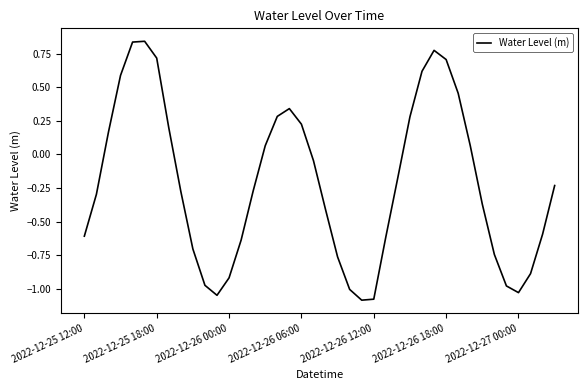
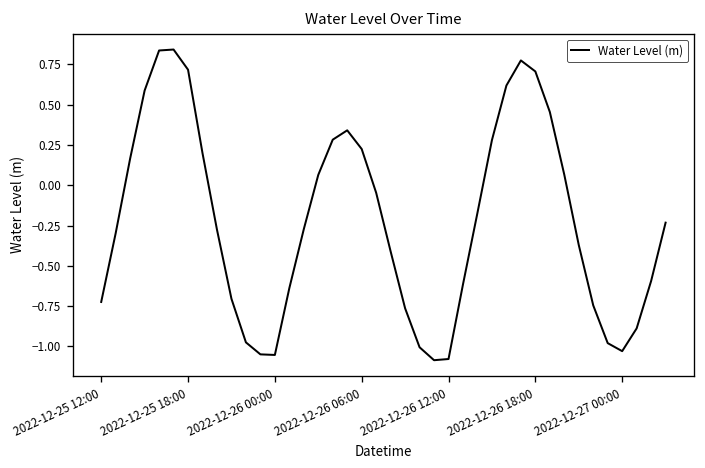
2022-12-25 12:00: -0.61 -> -0.72
2022-12-26 00:00: -0.92 -> -1.05
